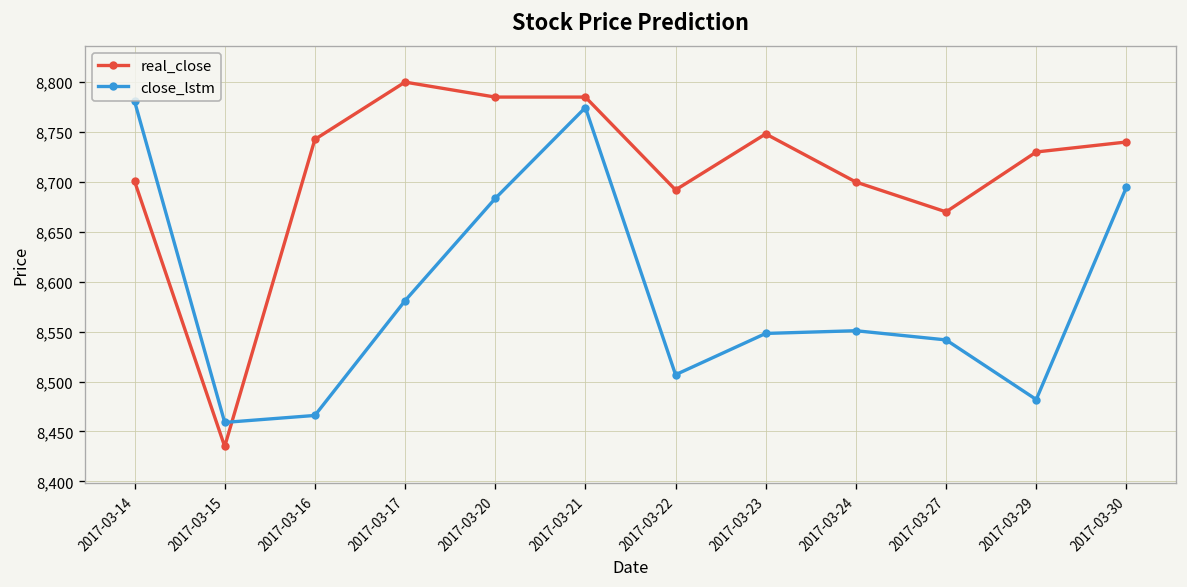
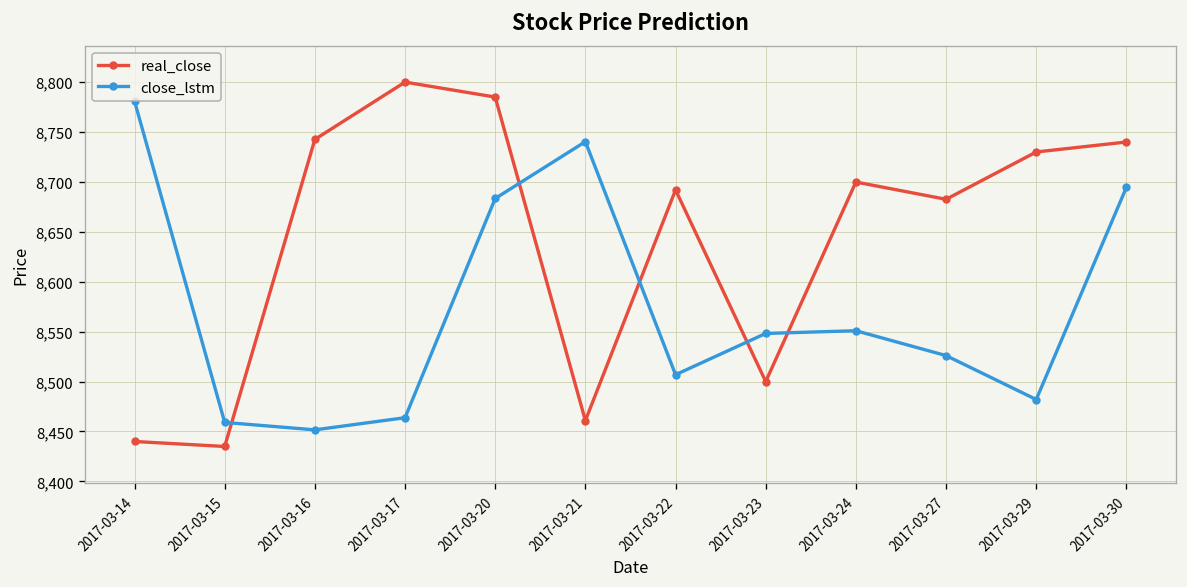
real_close, 2017-03-14: 8,700 -> 8,440
close_lstm, 2017-03-16: 8,470 -> 8,450
close_lstm, 2017-03-17: 8,580 -> 8,460
real_close, 2017-03-21: 8,790 -> 8,460
close_lstm, 2017-03-21: 8,770 -> 8,740
real_close, 2017-03-23: 8,750 -> 8,500
real_close, 2017-03-27: 8,670 -> 8,680
close_lstm, 2017-03-27: 8,540 -> 8,530
